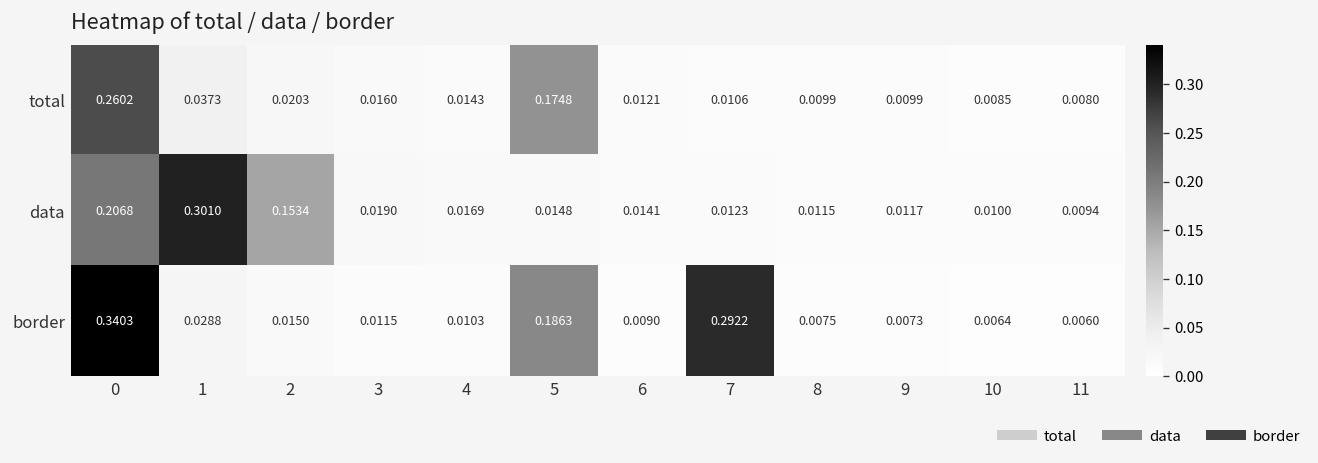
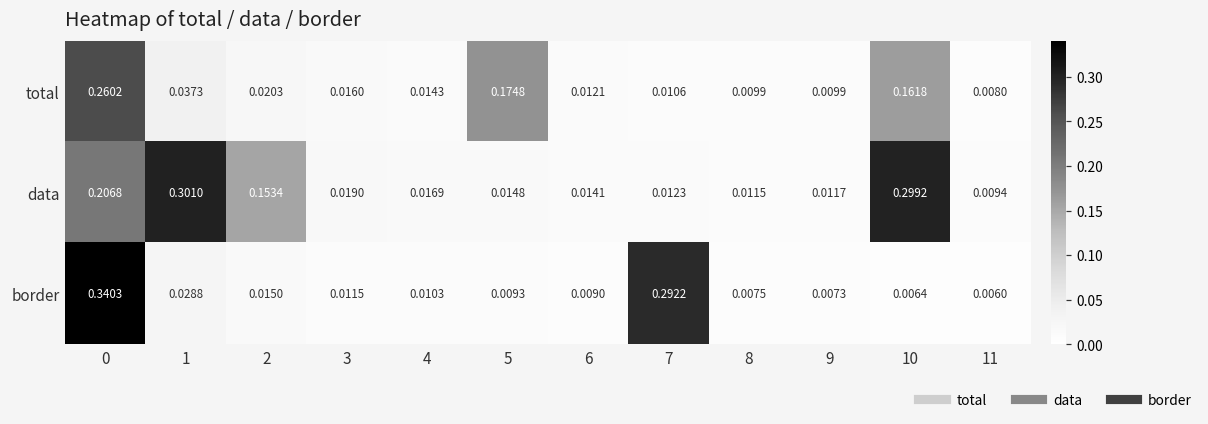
total, 10: 0.0085 -> 0.1618
data, 10: 0.0100 -> 0.2992
border, 5: 0.1863 -> 0.0093
